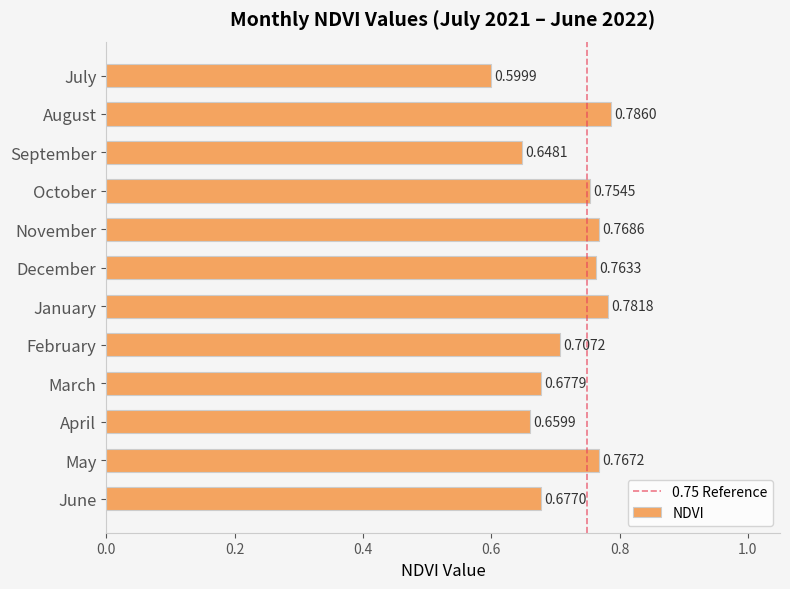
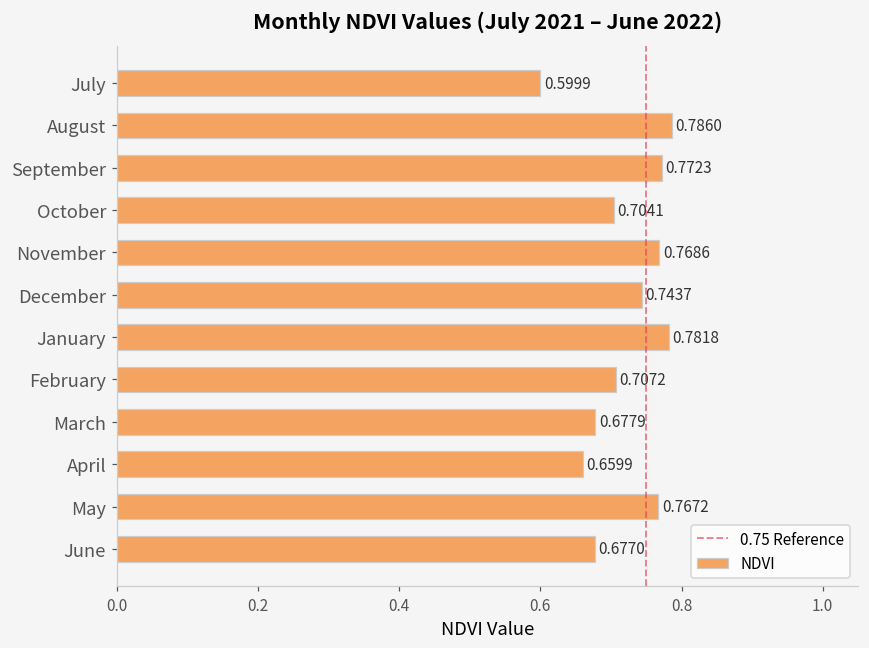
September: 0.6481 -> 0.7723
October: 0.7545 -> 0.7041
December: 0.7633 -> 0.7437
